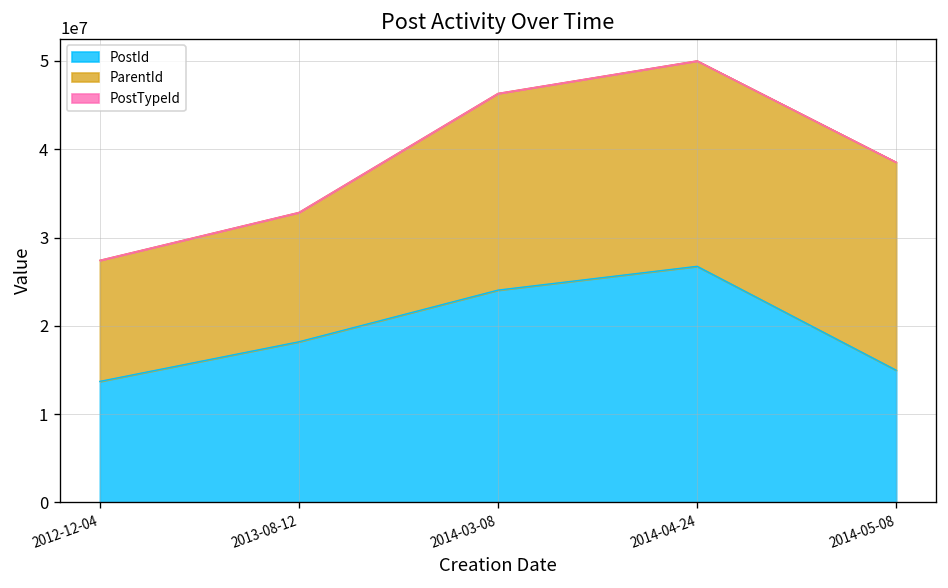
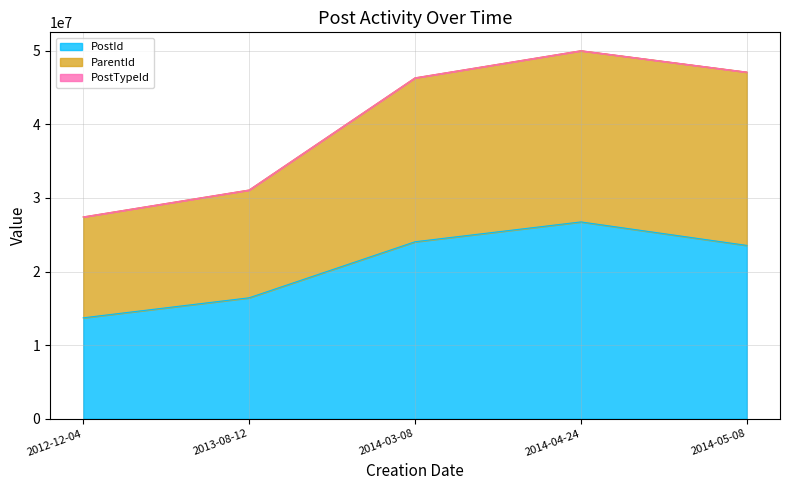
PostId, 2013-08-12: 18000000 -> 16000000
PostId, 2014-05-08: 15000000 -> 24000000
